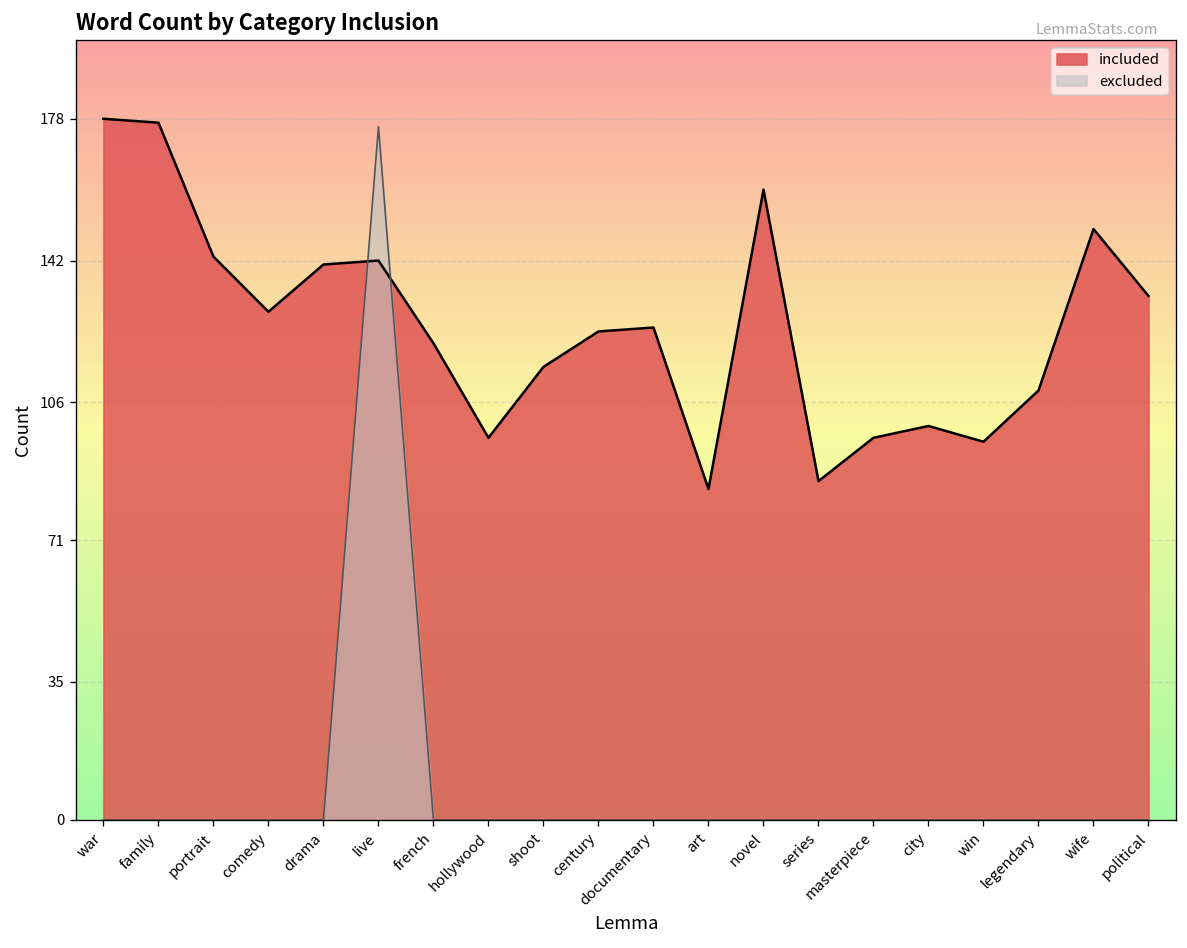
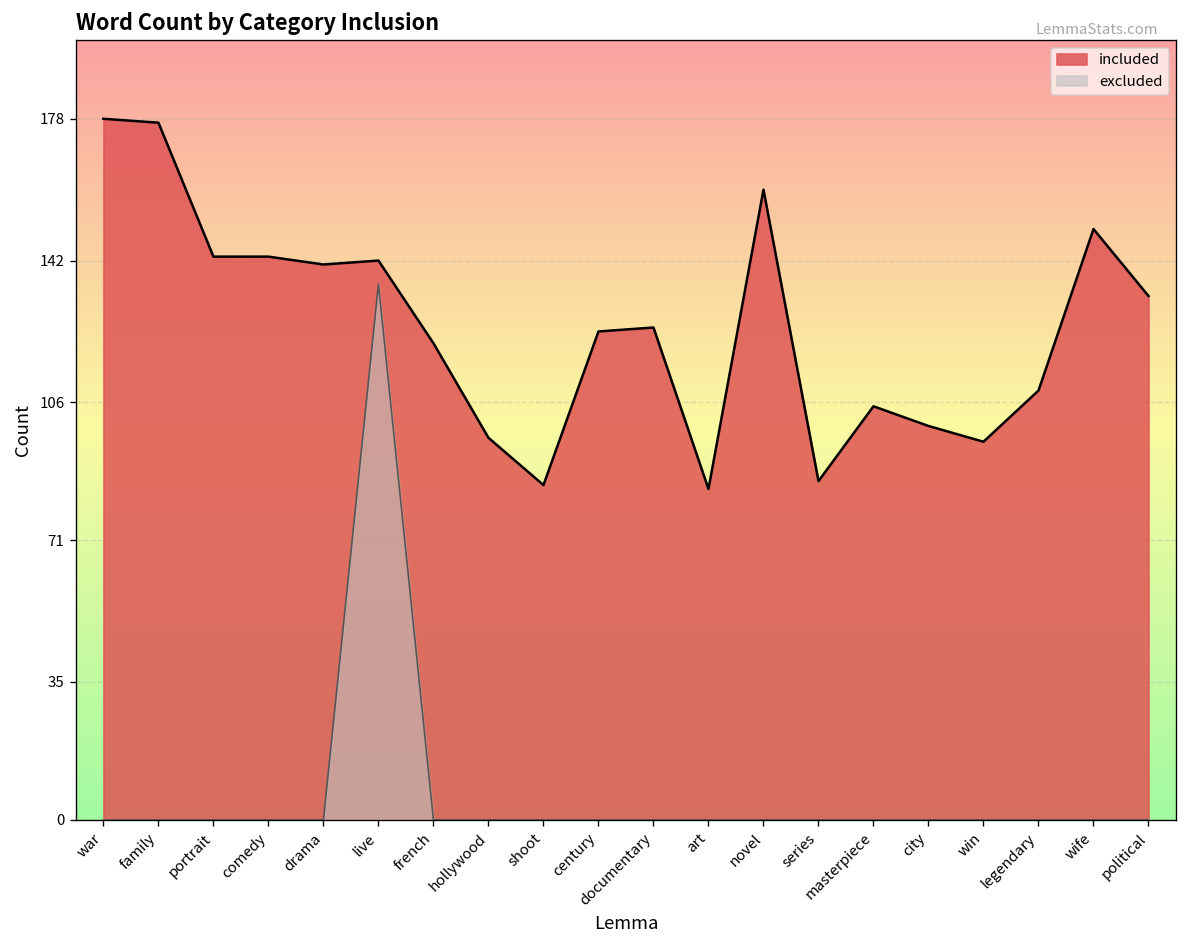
included, comedy: 129 -> 143
excluded, live: 176 -> 136
included, shoot: 115 -> 85
included, masterpiece: 97 -> 105
